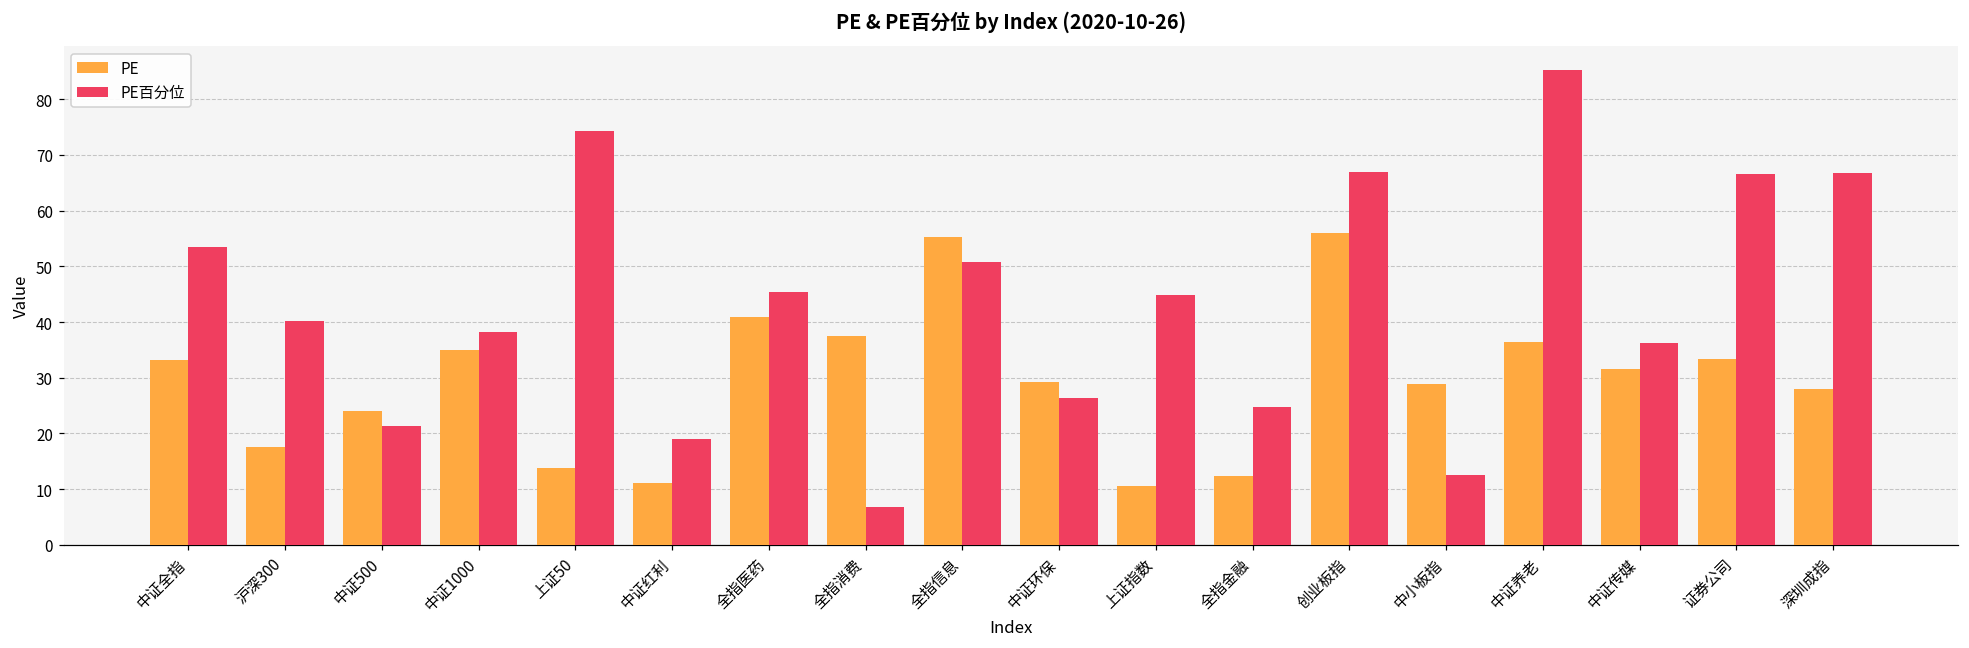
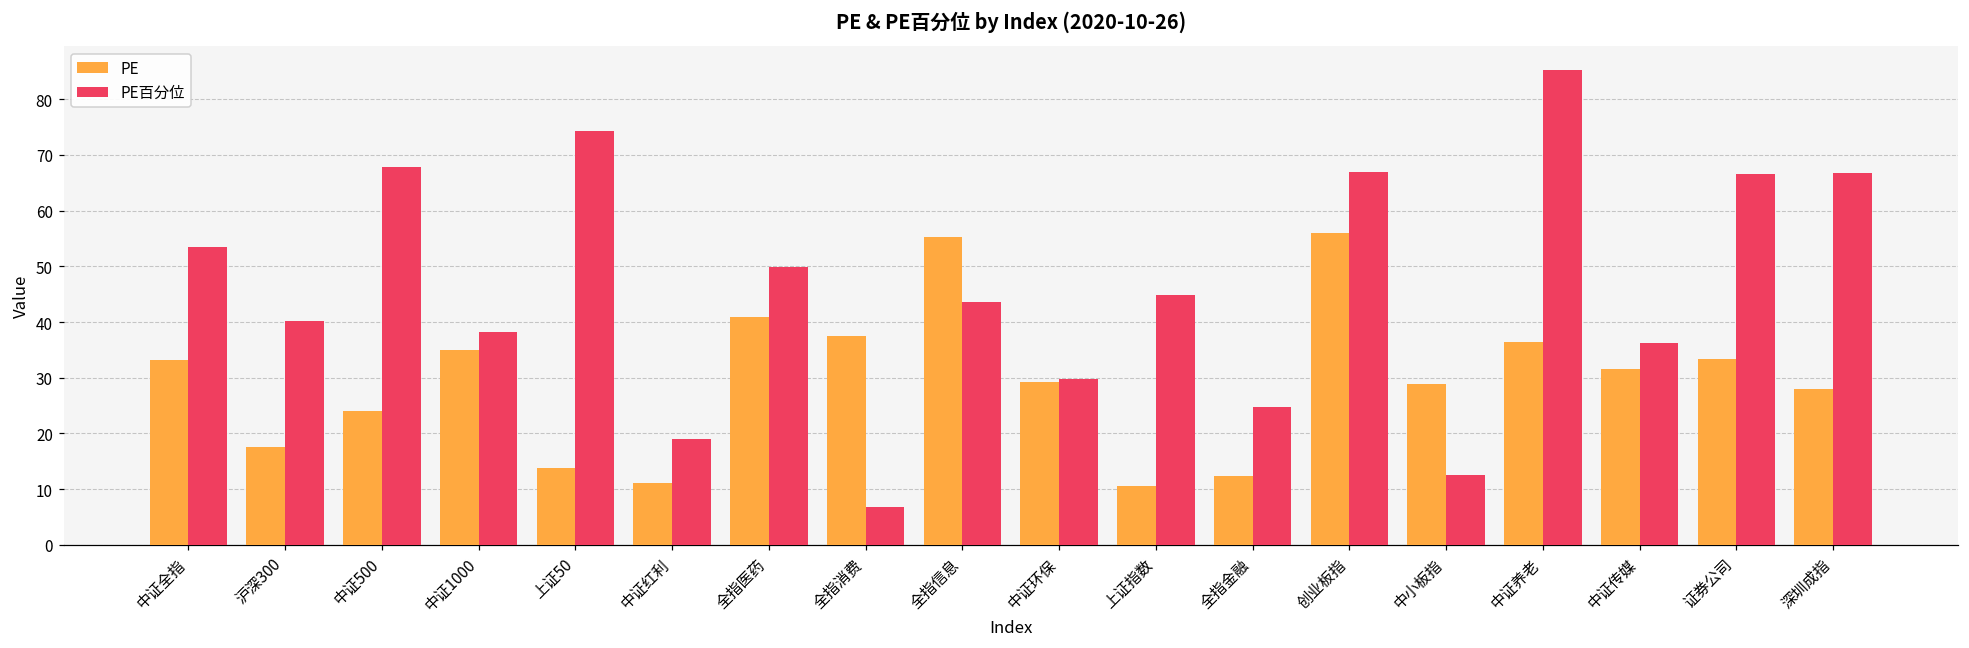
PE百分位, 中证500: 21 -> 68
PE百分位, 全指医药: 45 -> 50
PE百分位, 全指信息: 51 -> 44
PE百分位, 中证环保: 26 -> 30
